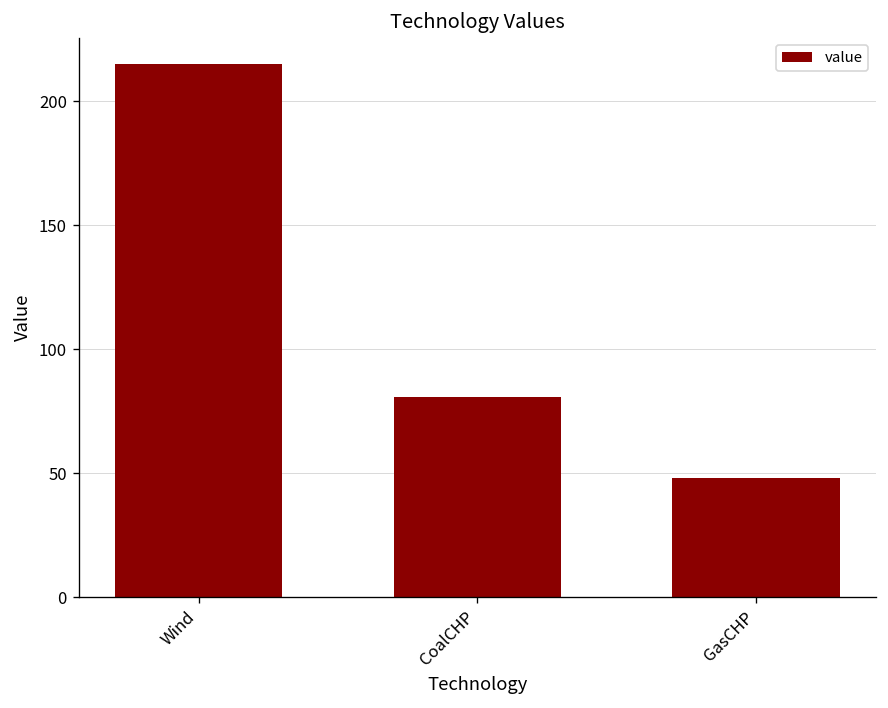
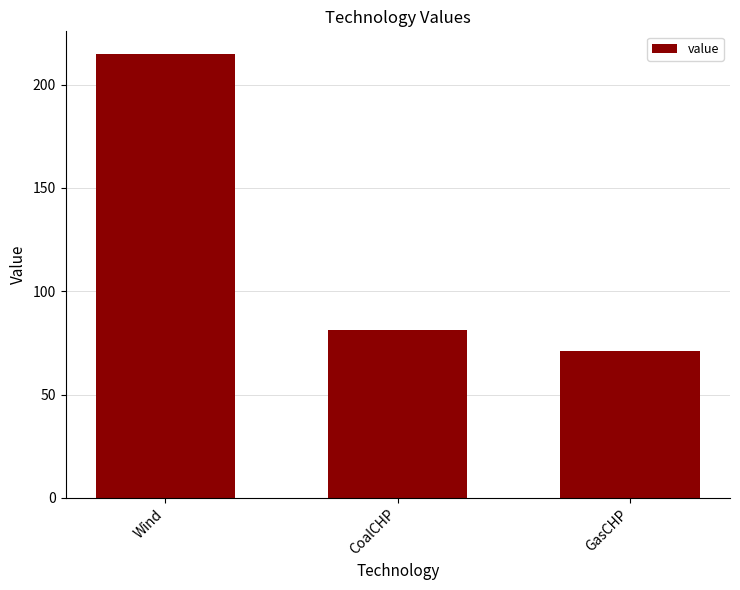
GasCHP: 48 -> 71
